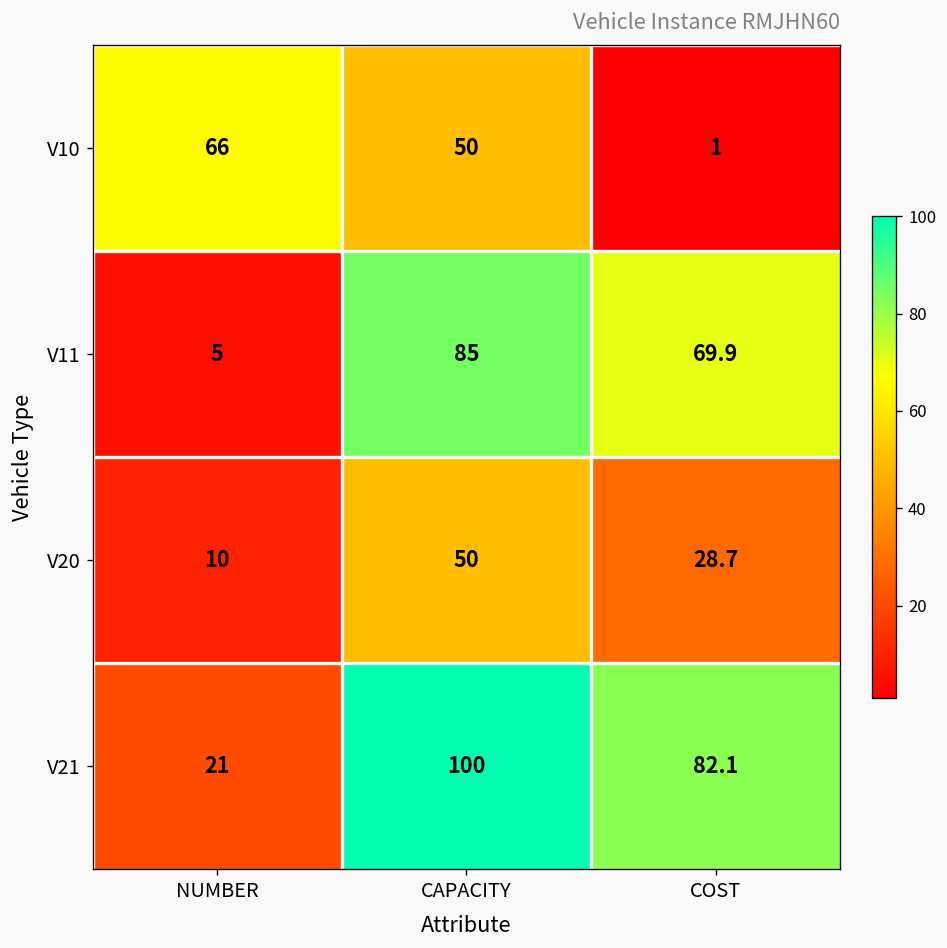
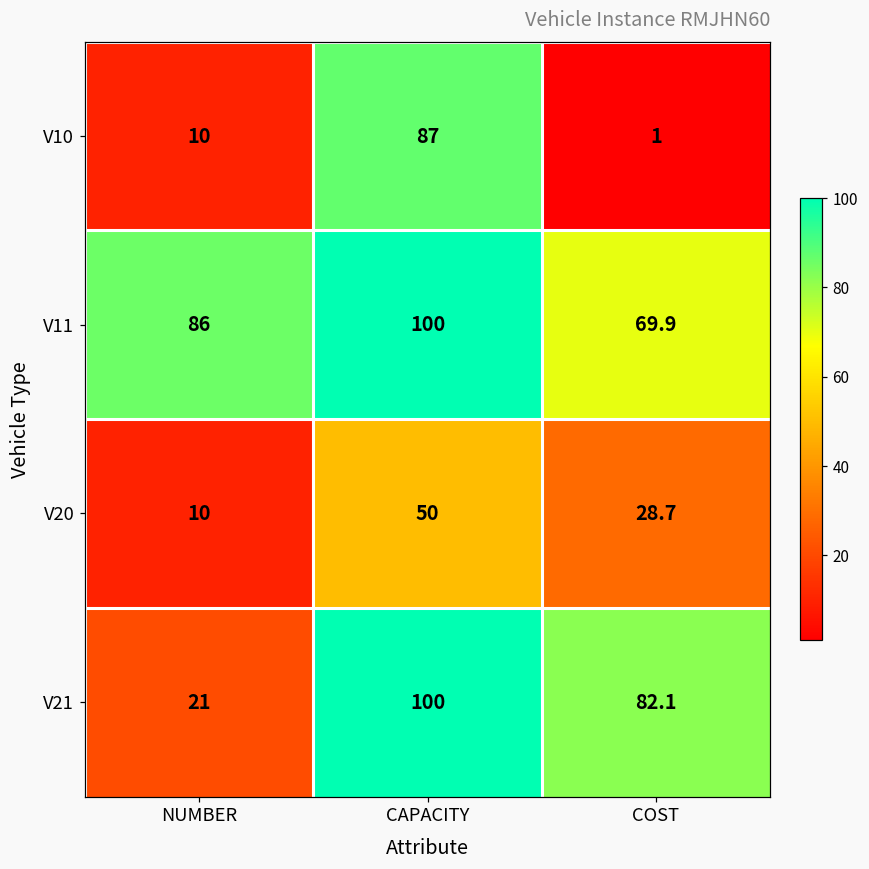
V10, NUMBER: 66 -> 10
V10, CAPACITY: 50 -> 87
V11, NUMBER: 5 -> 86
V11, CAPACITY: 85 -> 100
